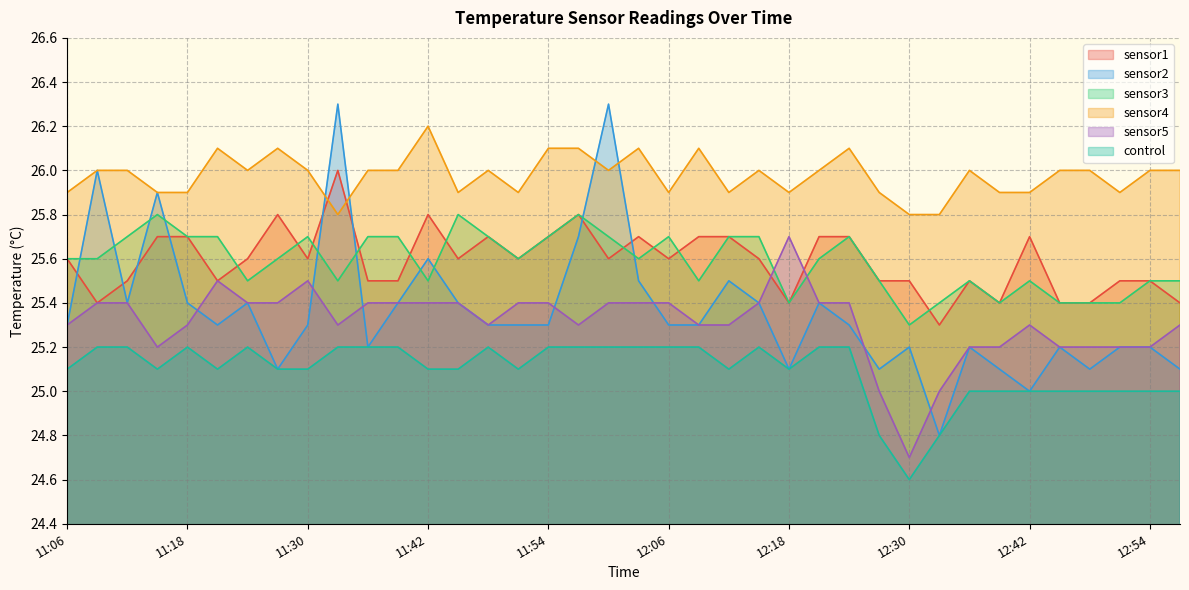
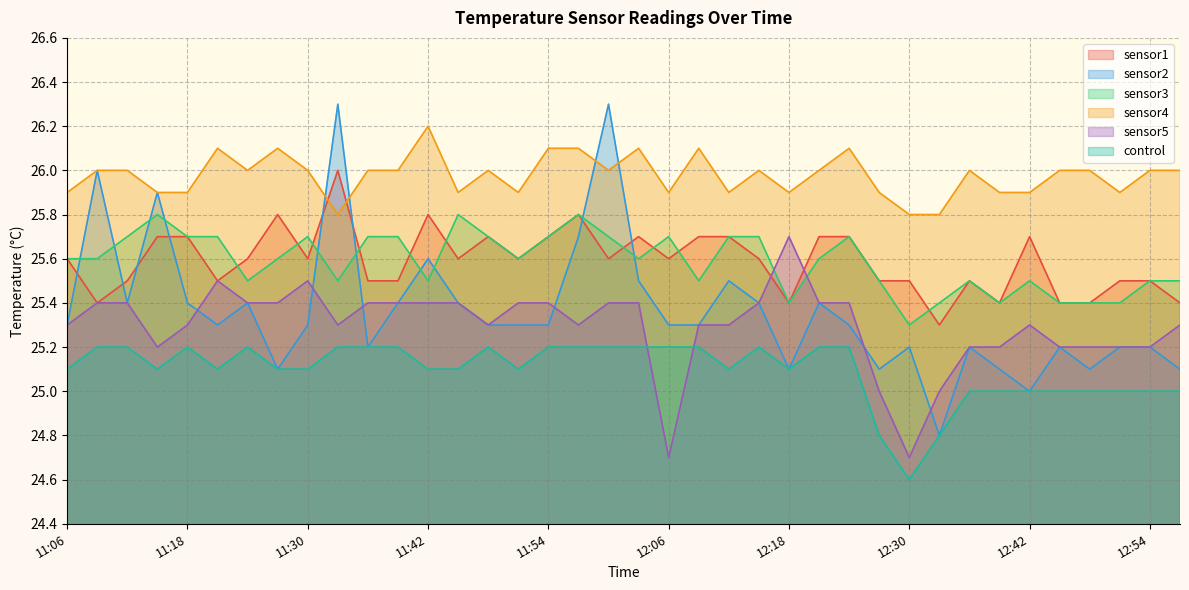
sensor5, 12:06: 25.4 -> 24.7
